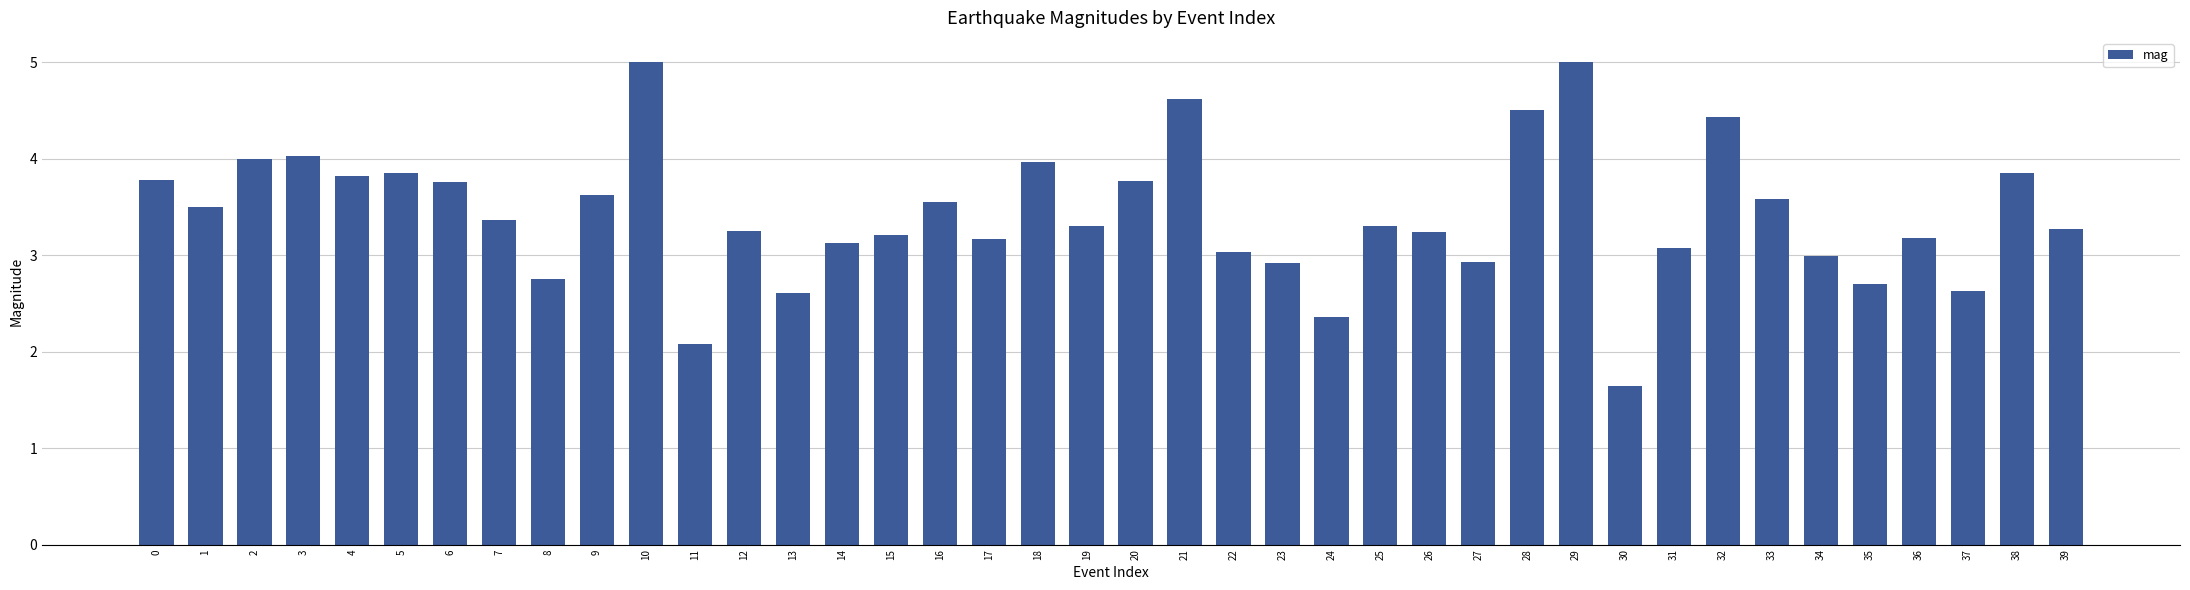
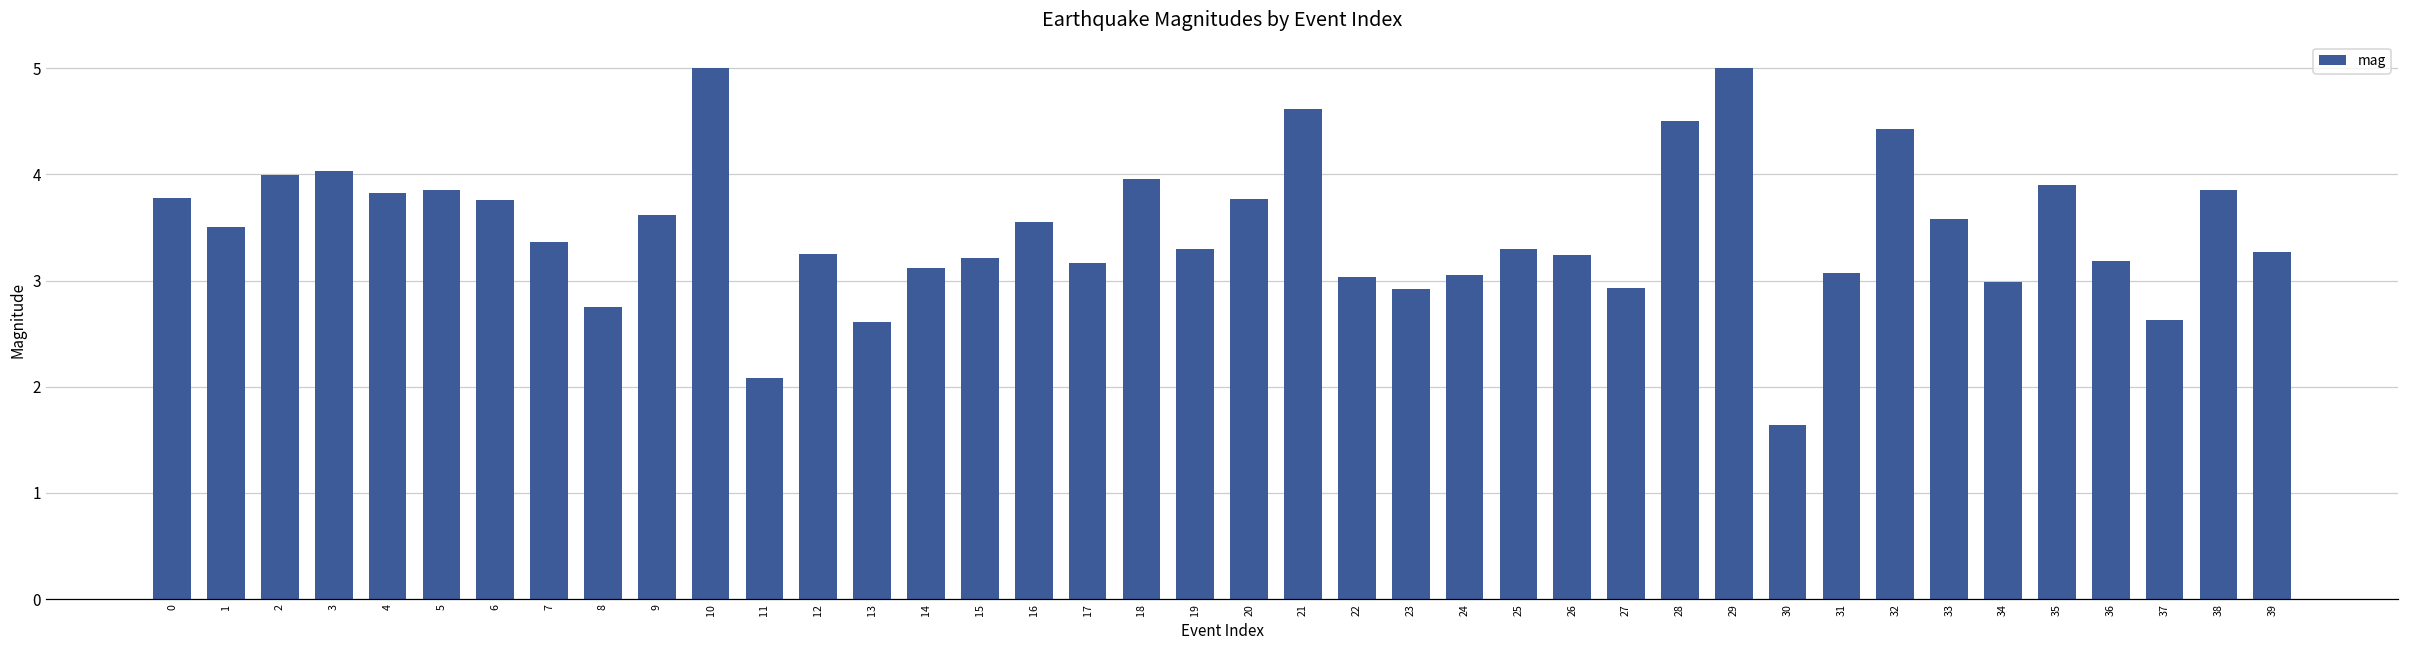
24: 2.4 -> 3.1
35: 2.7 -> 3.9
